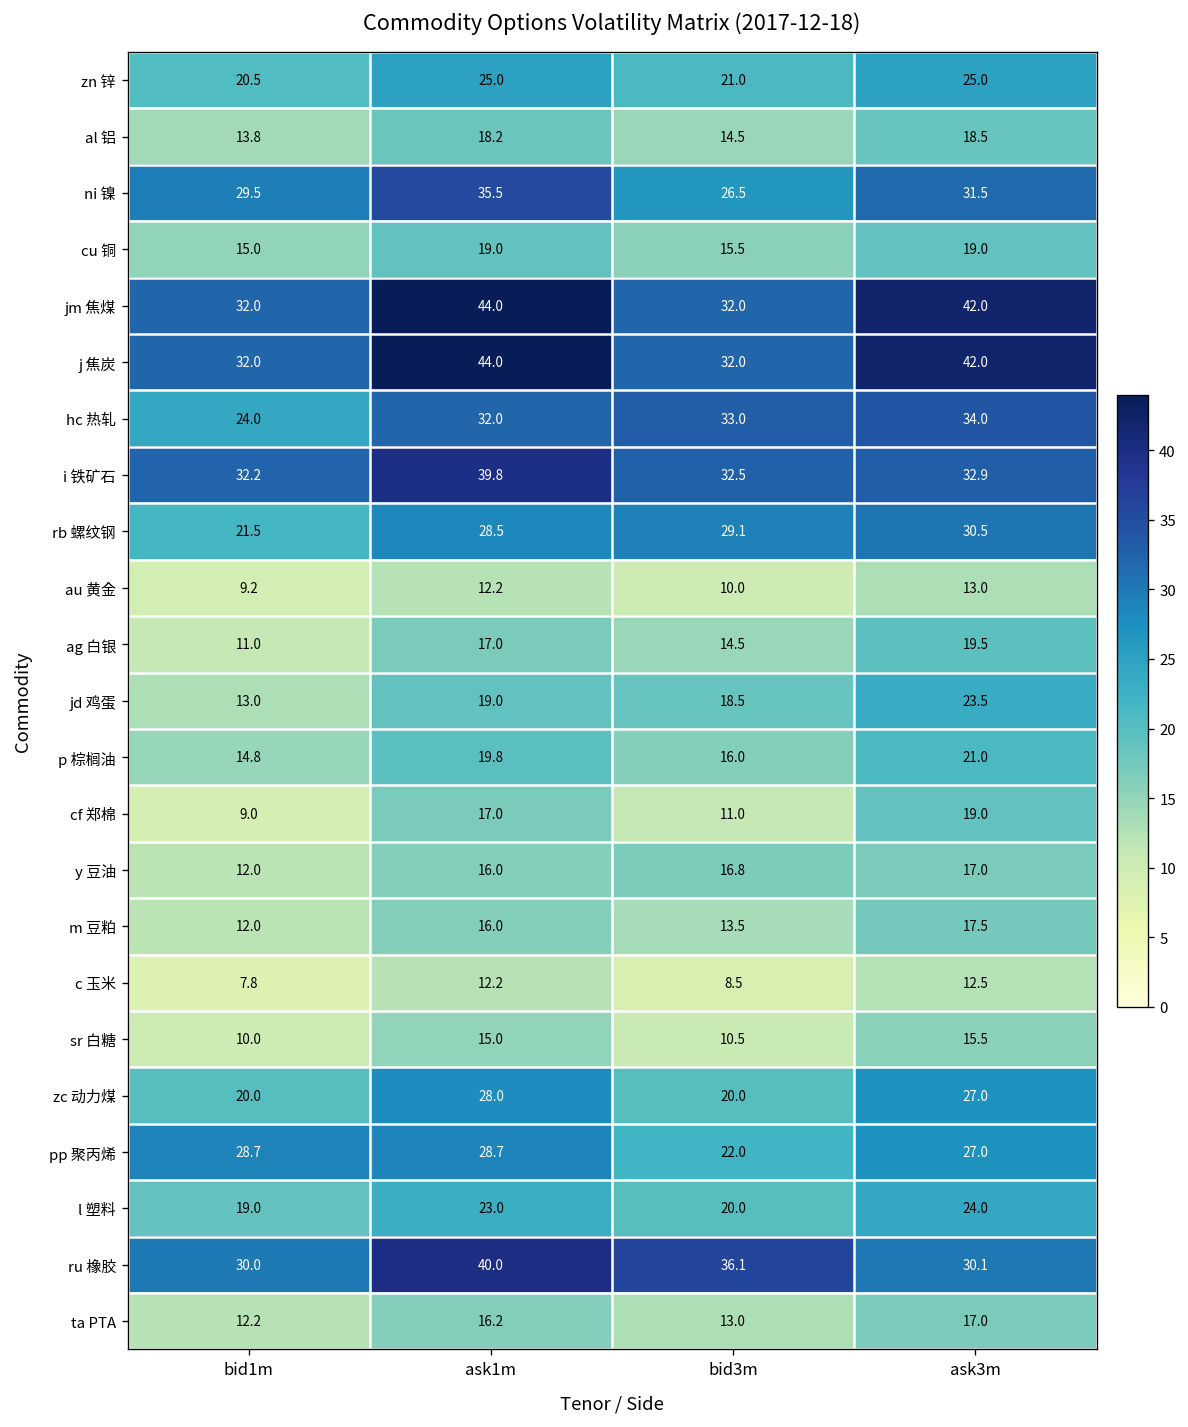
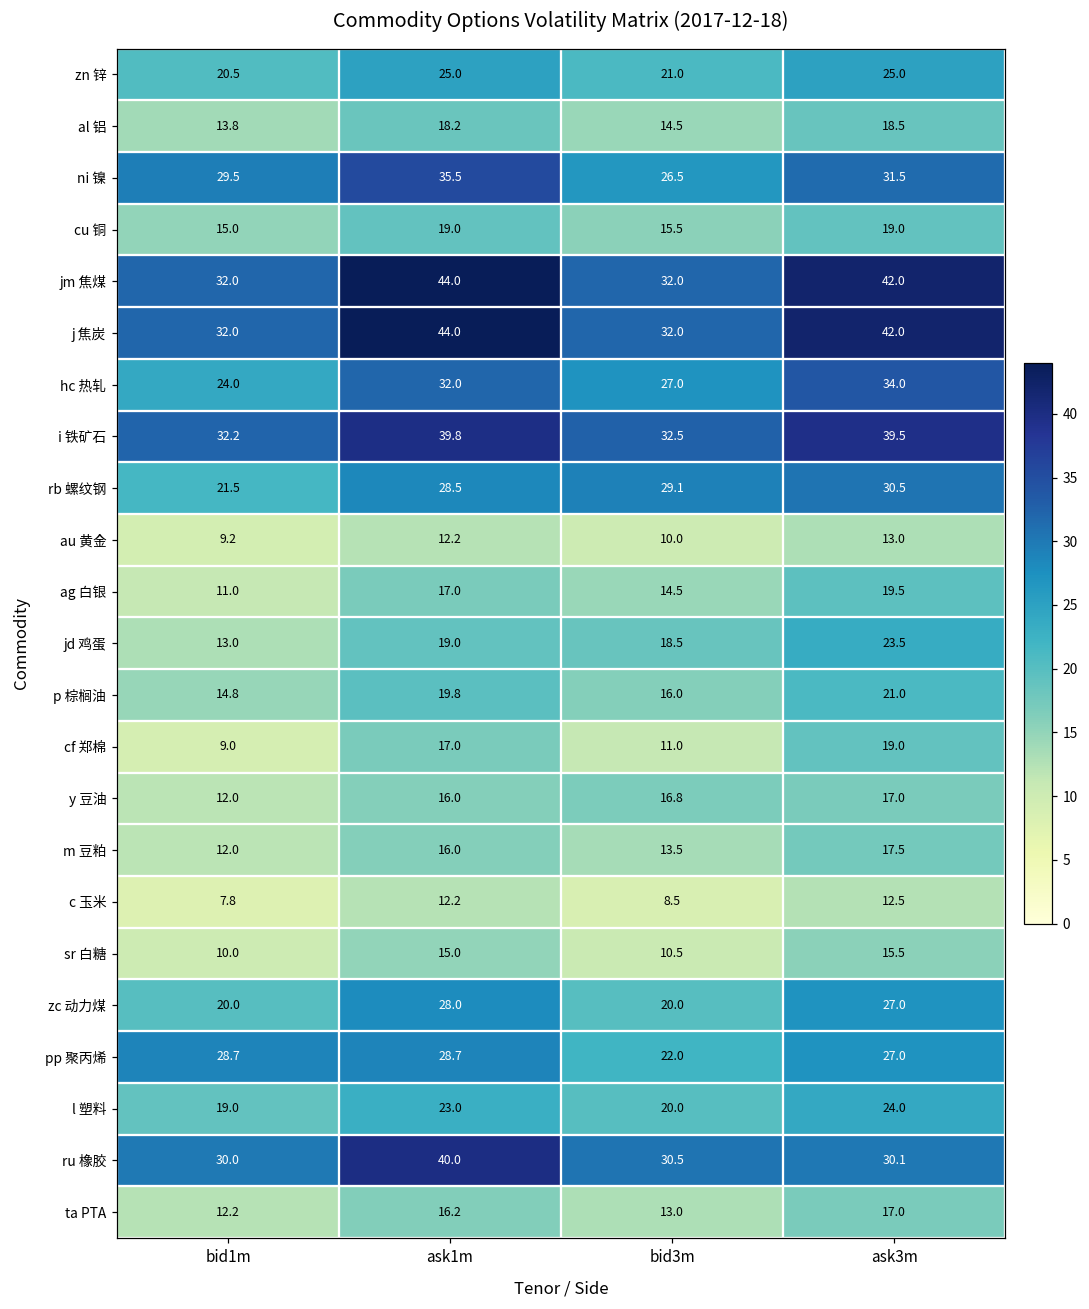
hc 热轧, bid3m: 33.0 -> 27.0
i 铁矿石, ask3m: 32.9 -> 39.5
ru 橡胶, bid3m: 36.1 -> 30.5
